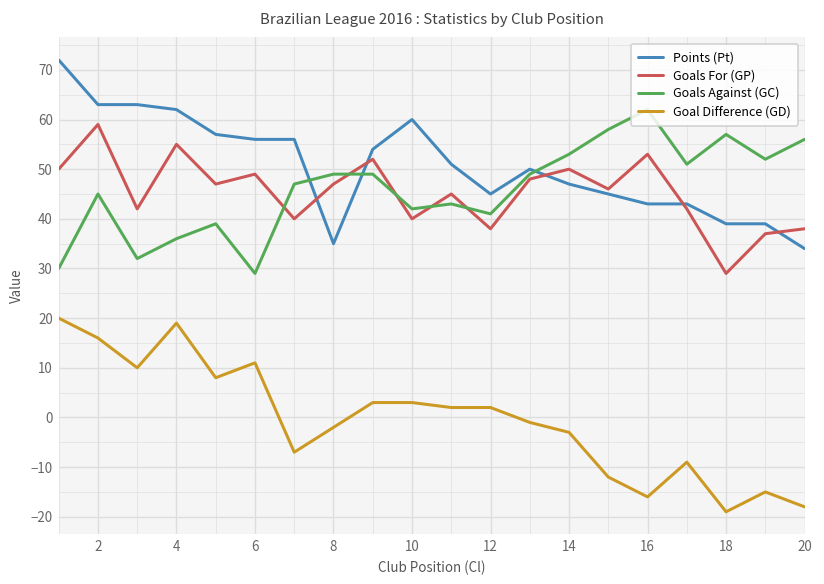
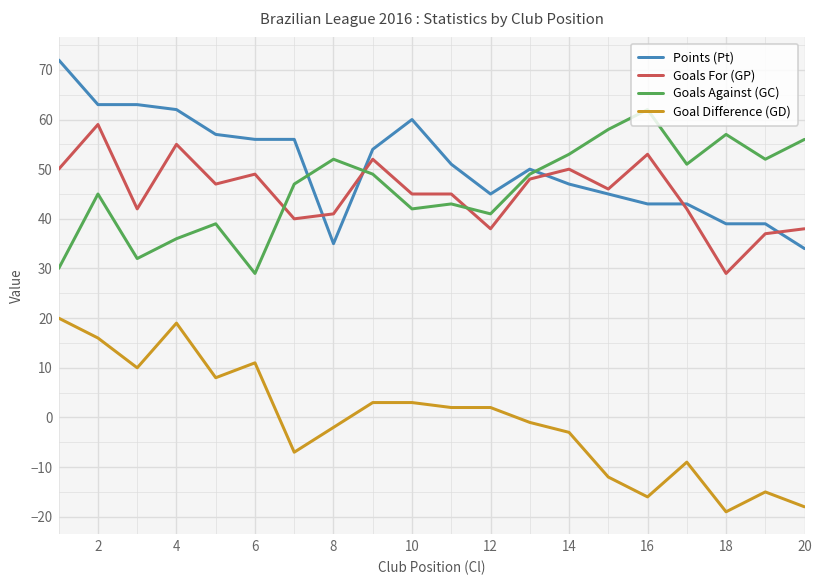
Goals For (GP), 8: 47 -> 41
Goals Against (GC), 8: 49 -> 52
Goals For (GP), 10: 40 -> 45
